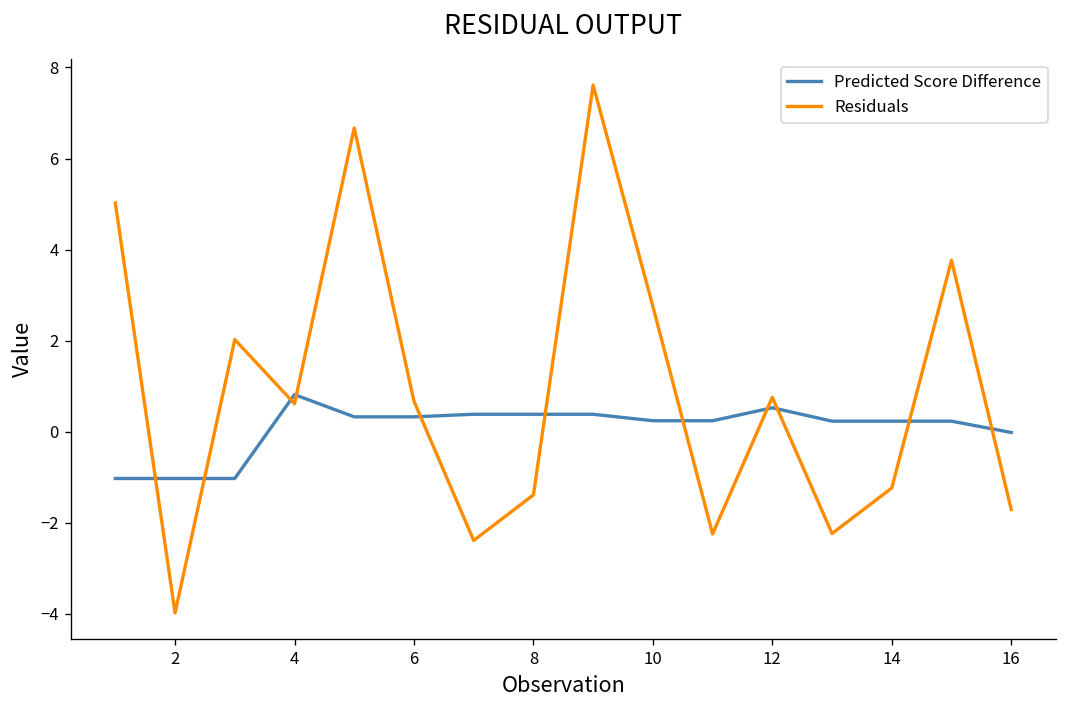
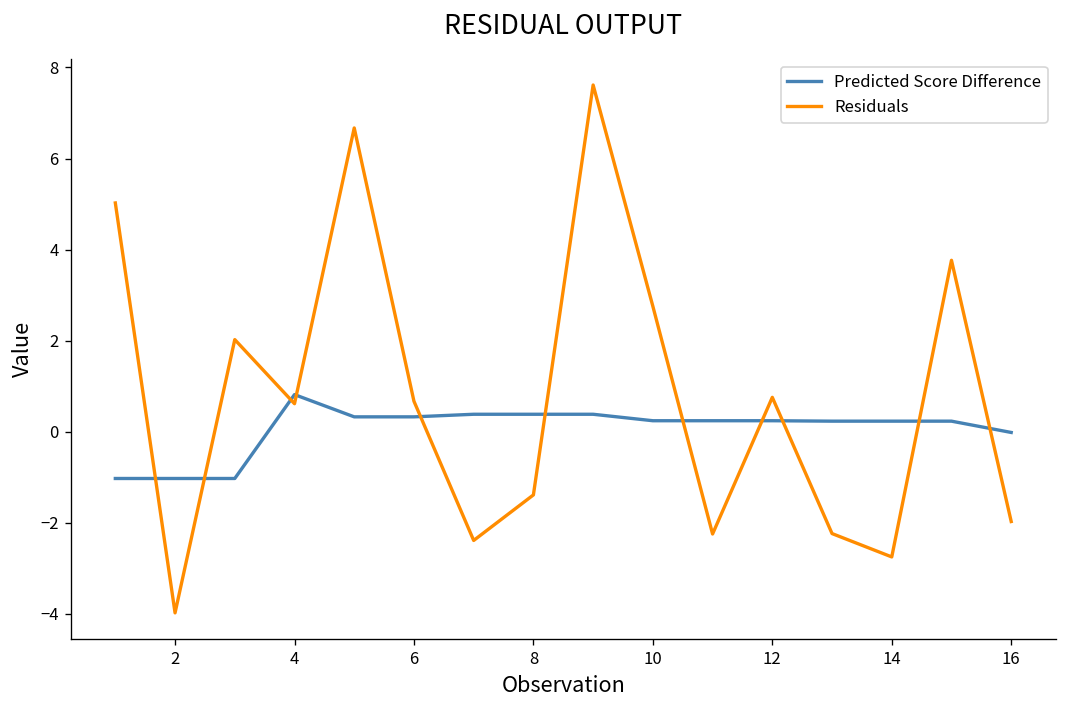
Predicted Score Difference, 12: 0.5 -> 0.2
Residuals, 14: -1.2 -> -2.7
Residuals, 16: -1.7 -> -2.0
